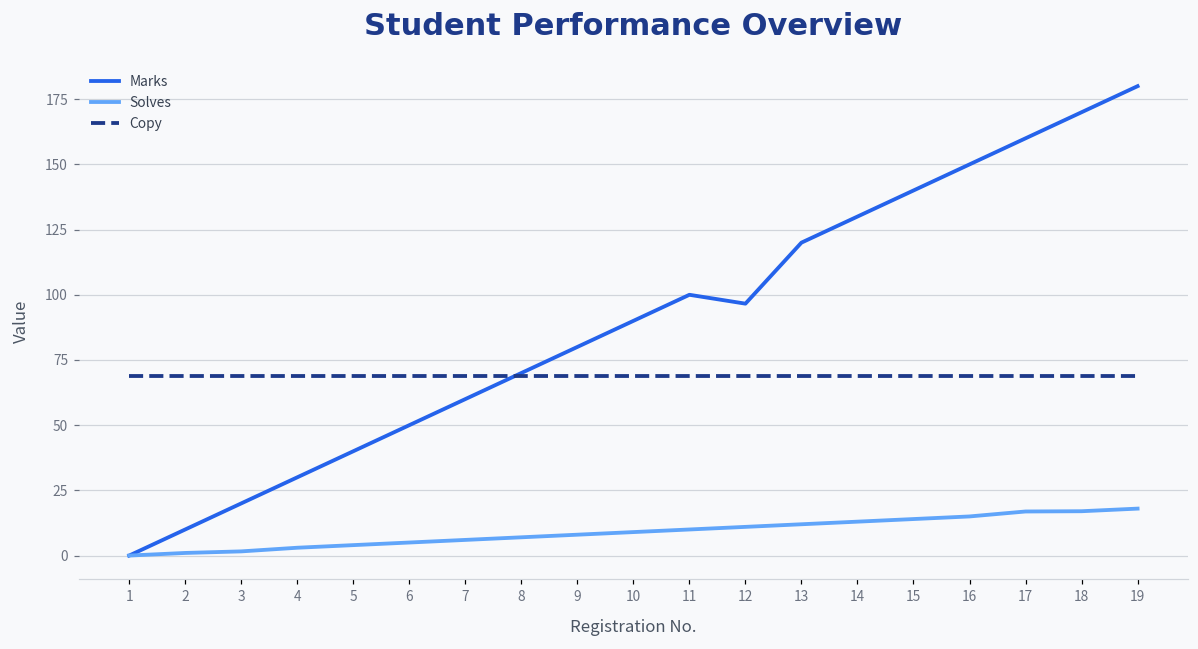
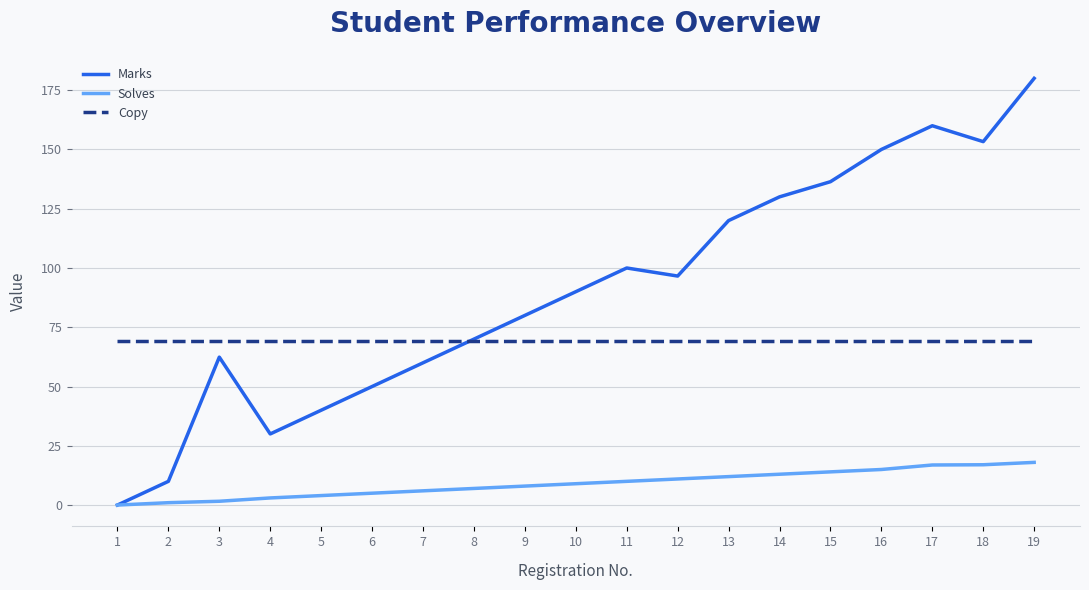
Marks, 3: 20 -> 62
Marks, 15: 140 -> 136
Marks, 18: 170 -> 153
